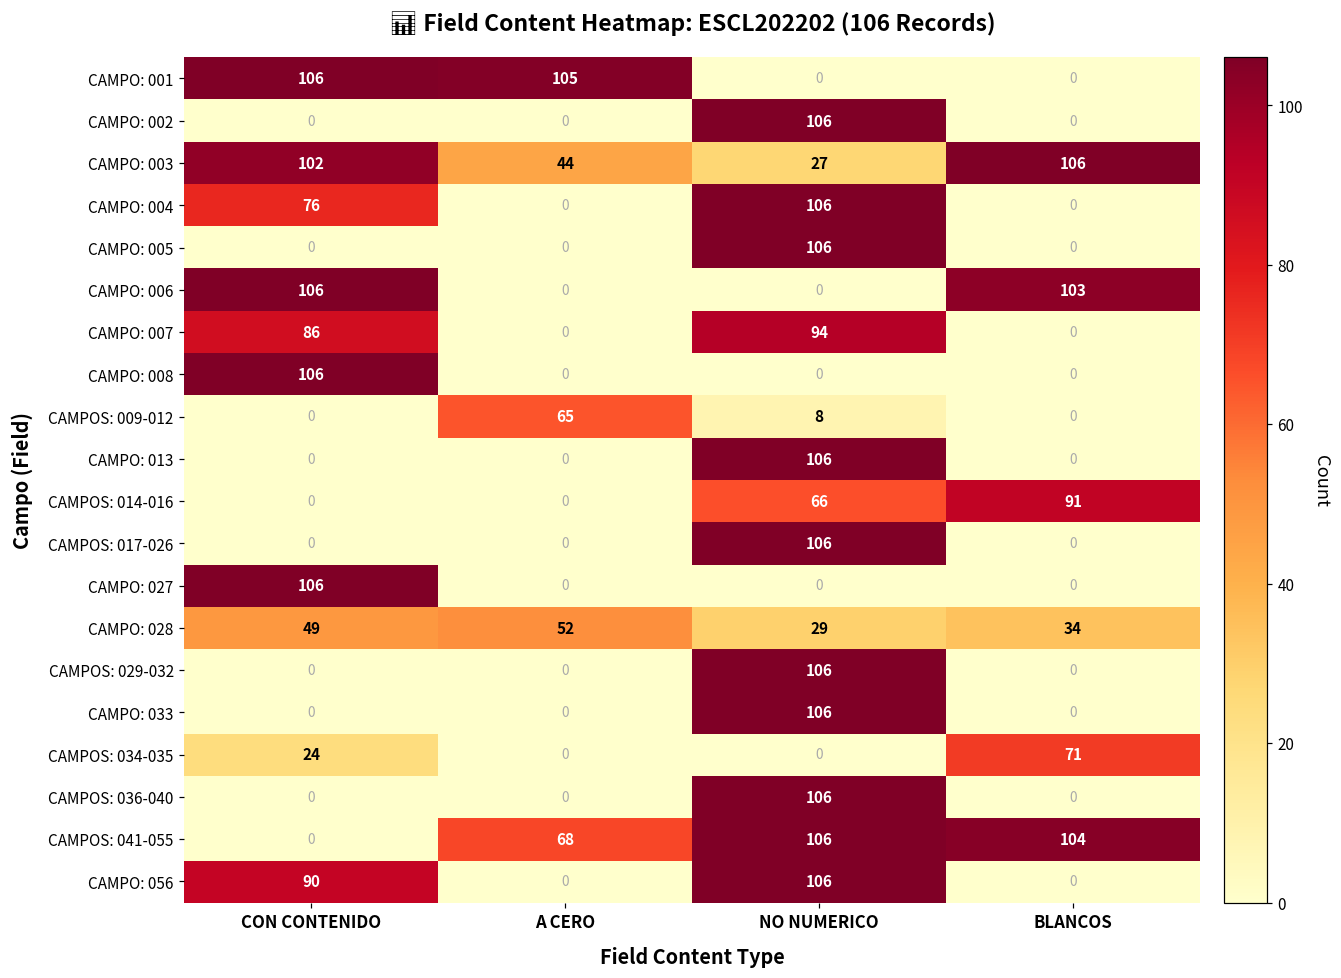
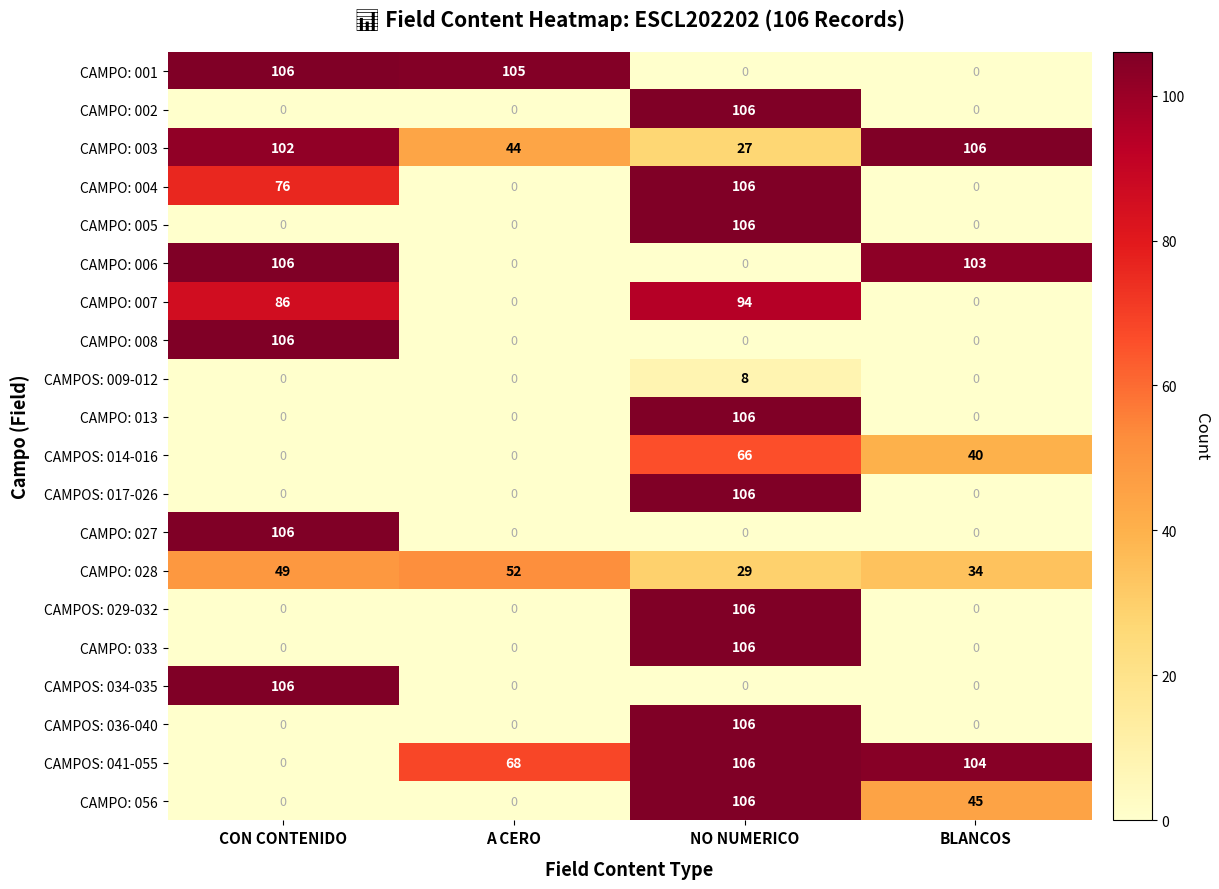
CAMPOS: 009-012, A CERO: 65 -> 0
CAMPOS: 014-016, BLANCOS: 91 -> 40
CAMPOS: 034-035, CON CONTENIDO: 24 -> 106
CAMPOS: 034-035, BLANCOS: 71 -> 0
CAMPO: 056, CON CONTENIDO: 90 -> 0
CAMPO: 056, BLANCOS: 0 -> 45
